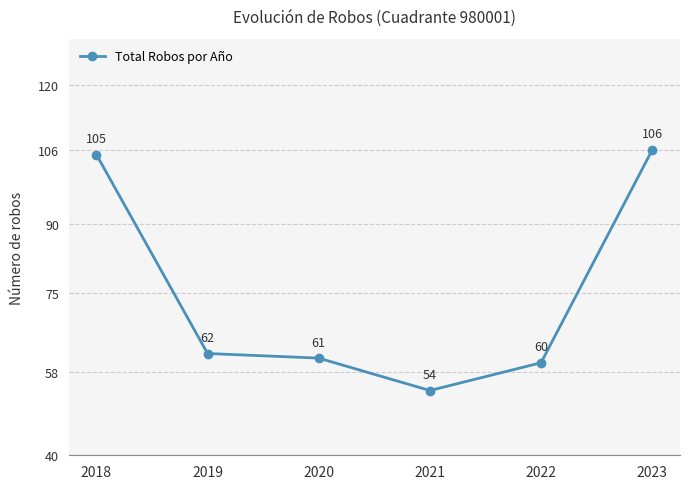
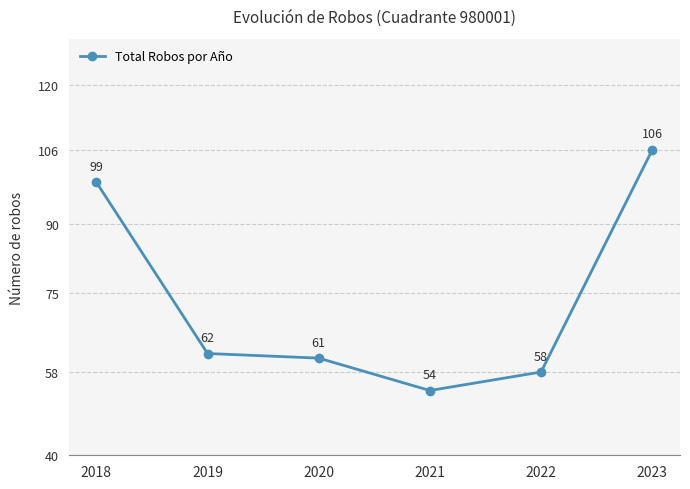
2018: 105 -> 99
2022: 60 -> 58
